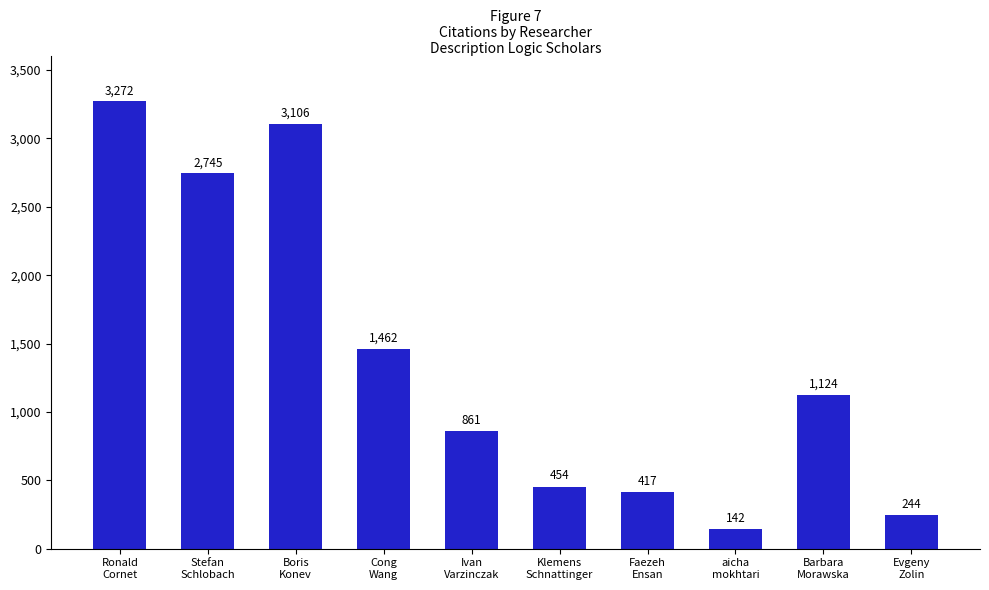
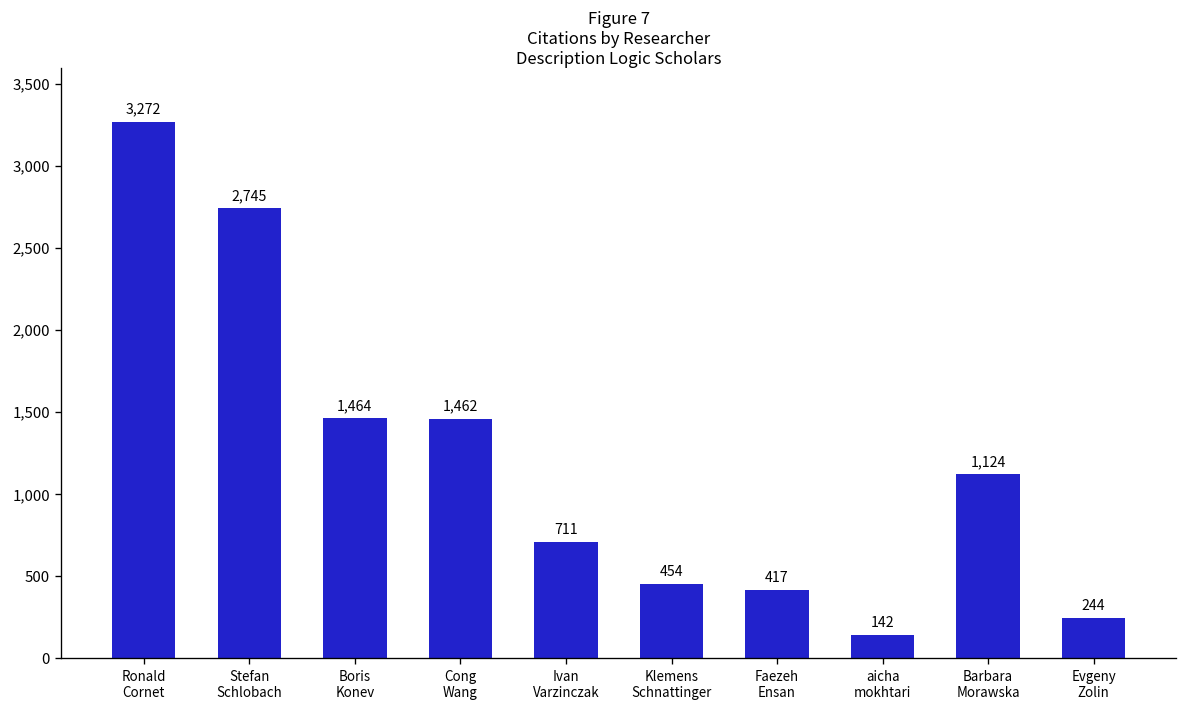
Boris Konev: 3,106 -> 1,464
Ivan Varzinczak: 861 -> 711
